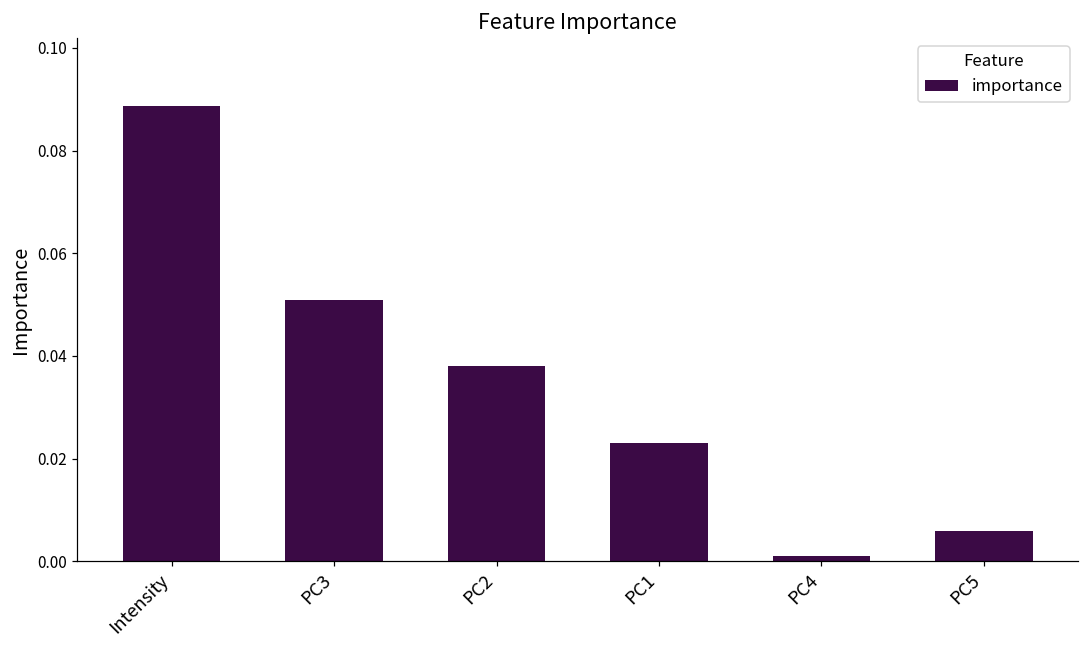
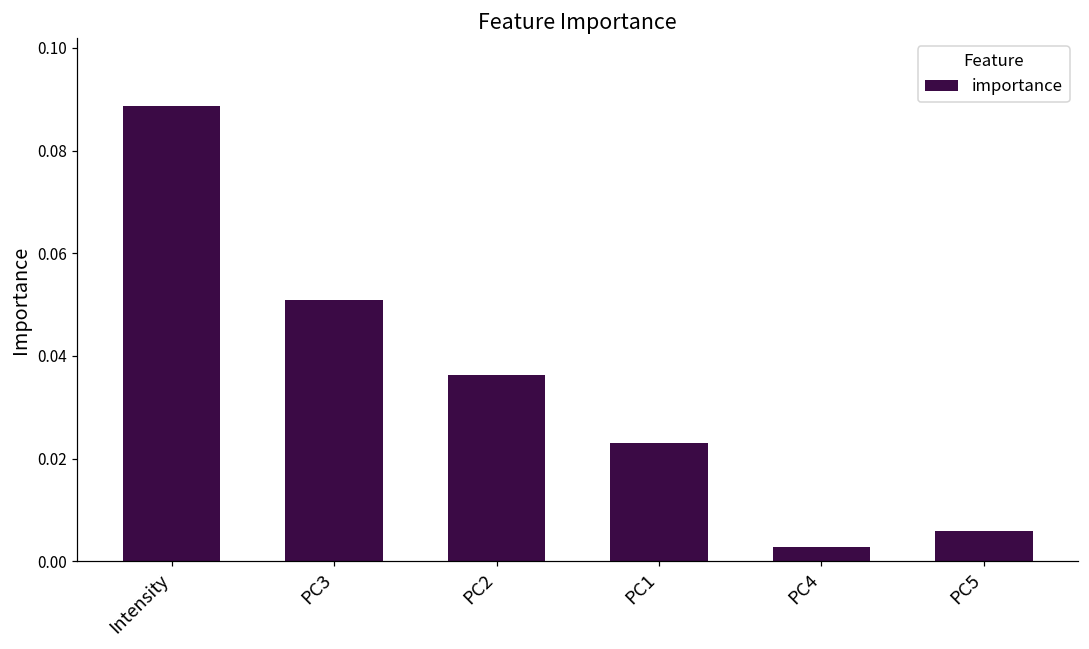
PC2: 0.038 -> 0.036
PC4: 0.001 -> 0.003
